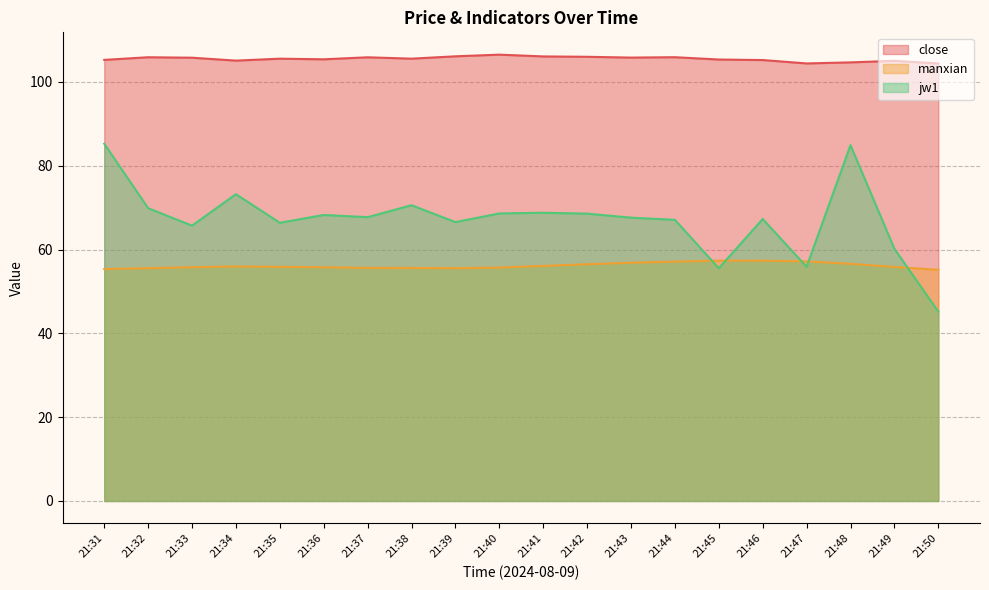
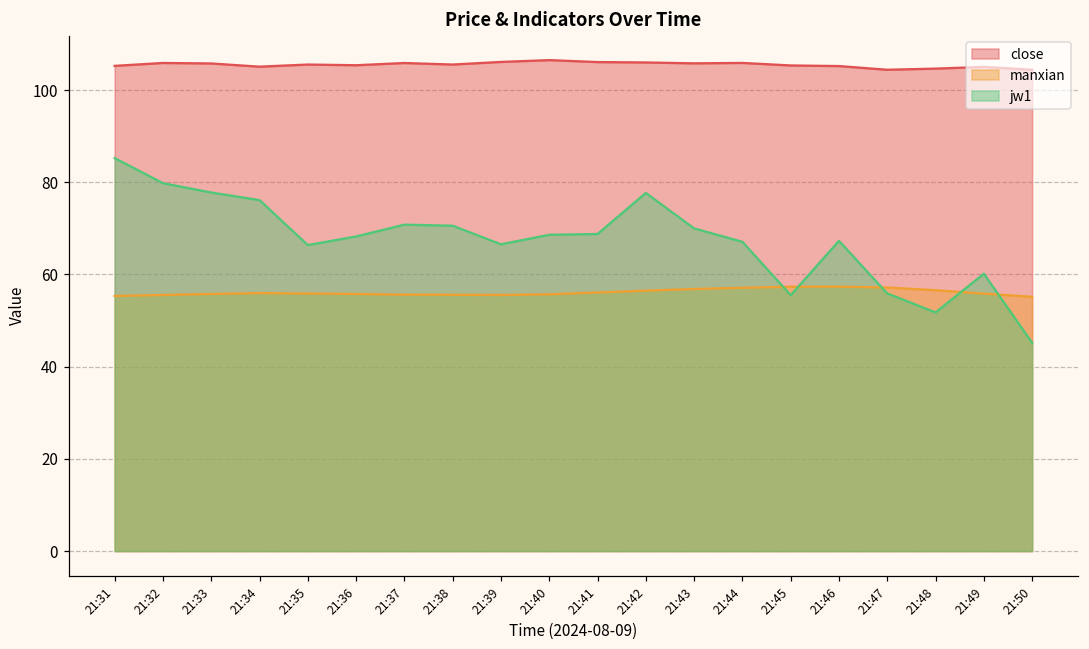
jw1, 21:32: 70 -> 80
jw1, 21:33: 66 -> 78
jw1, 21:34: 73 -> 76
jw1, 21:37: 68 -> 71
jw1, 21:42: 69 -> 78
jw1, 21:43: 68 -> 70
jw1, 21:48: 85 -> 52
